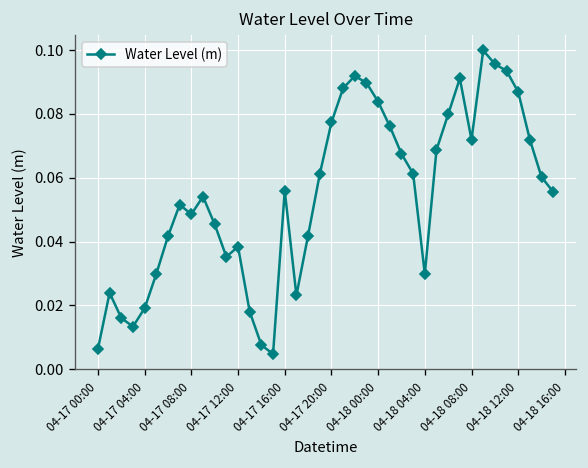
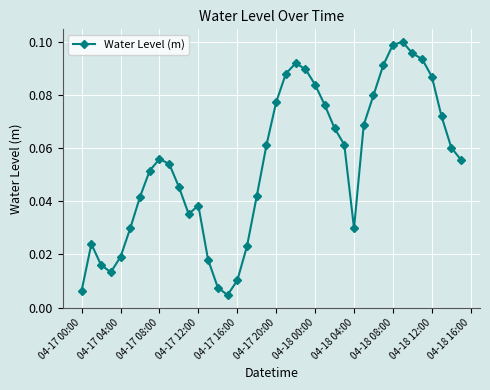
04-17 08:00: 0.049 -> 0.056
04-17 16:00: 0.056 -> 0.010
04-18 08:00: 0.072 -> 0.099
